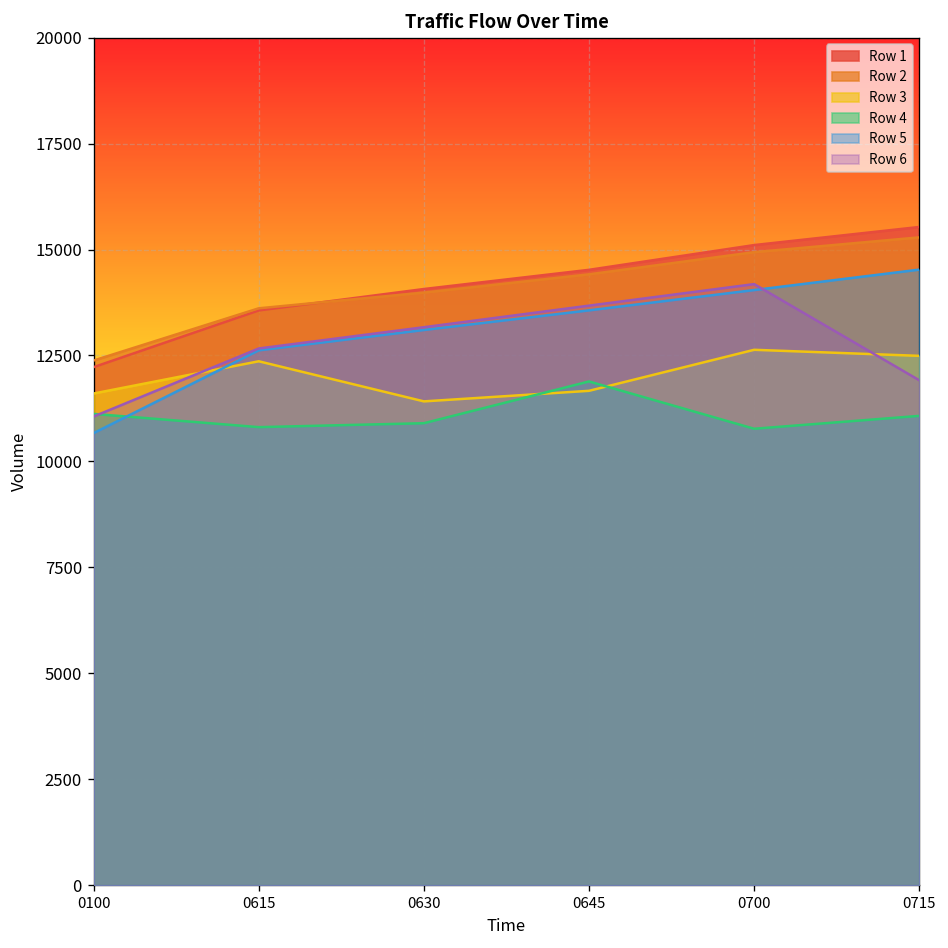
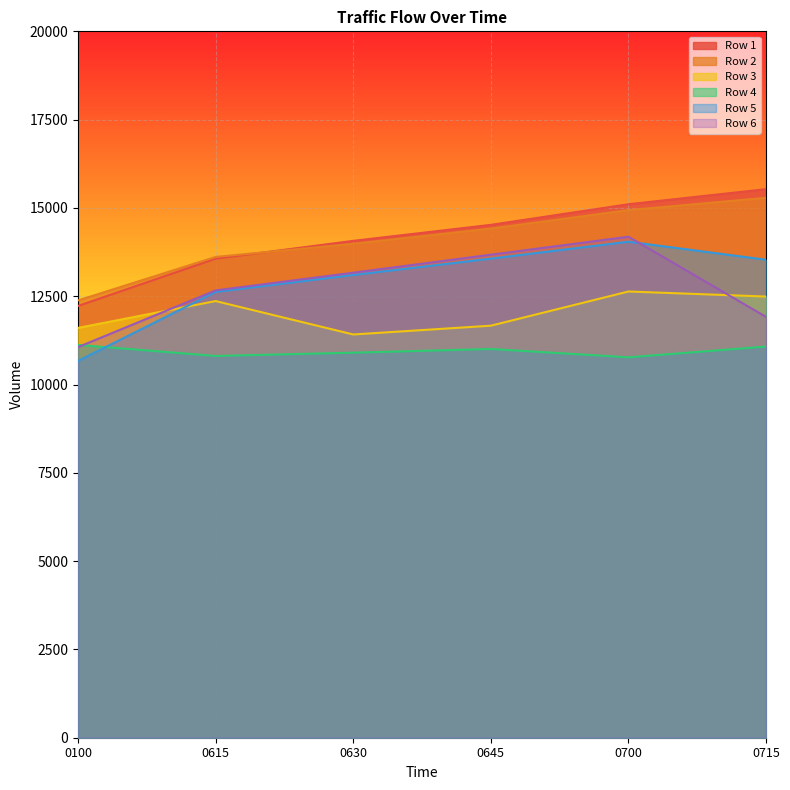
Row 4, 0645: 11900 -> 11000
Row 5, 0715: 14500 -> 13500
